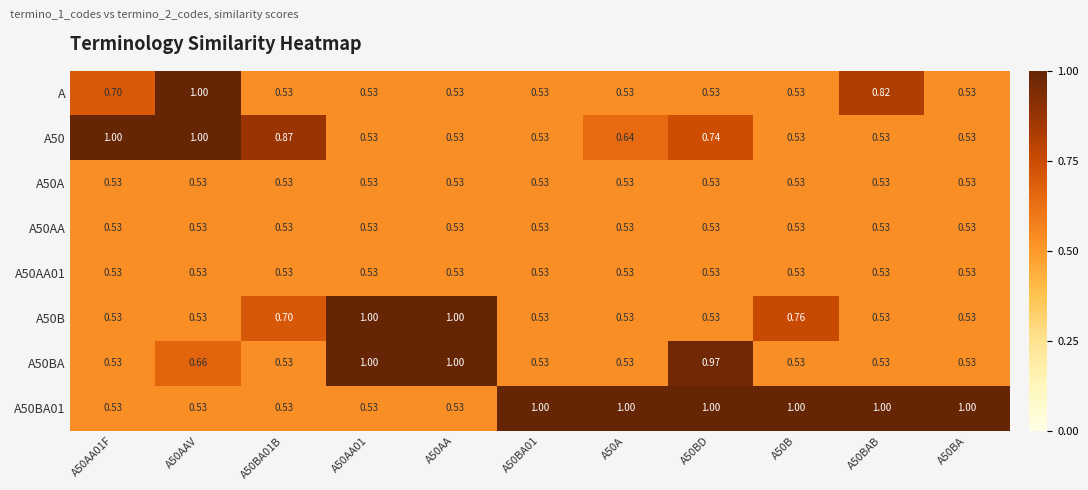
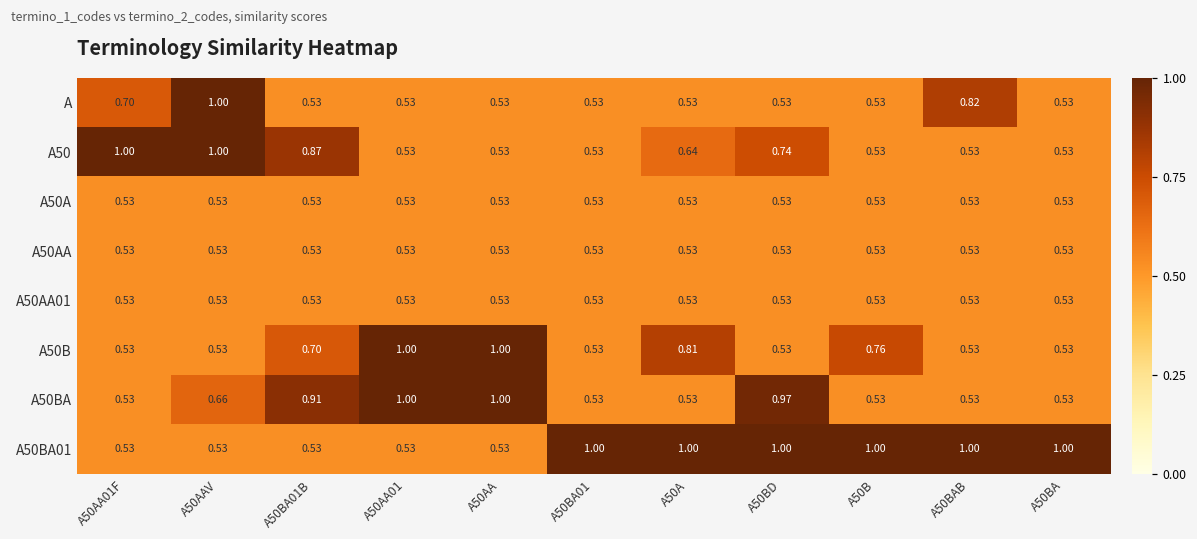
A50B, A50A: 0.53 -> 0.81
A50BA, A50BA01B: 0.53 -> 0.91
